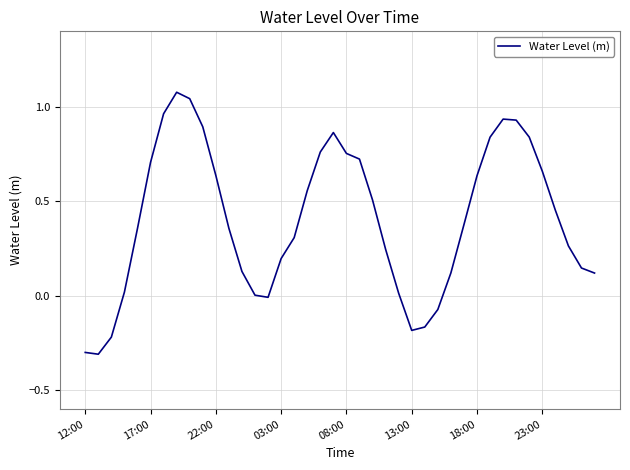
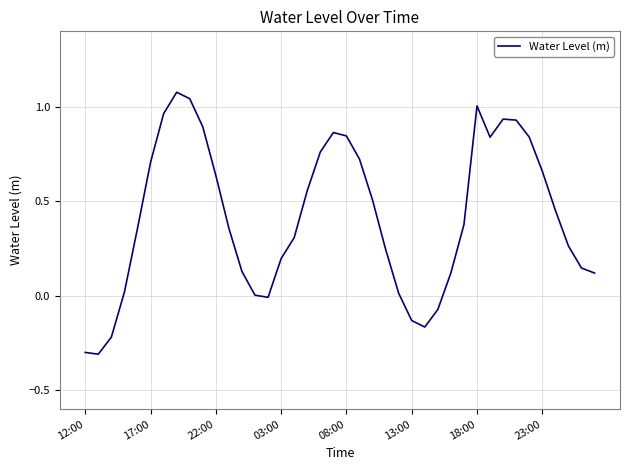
08:00: 0.75 -> 0.85
13:00: -0.18 -> -0.13
18:00: 0.64 -> 1.01
